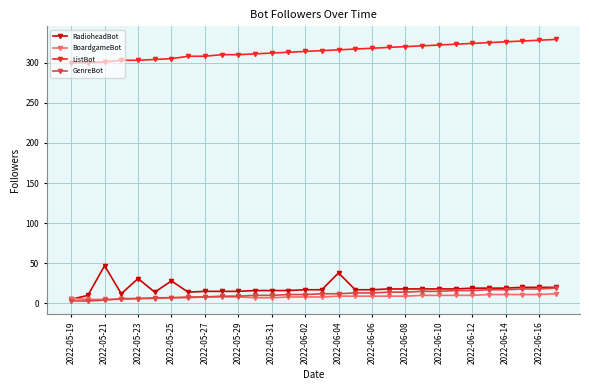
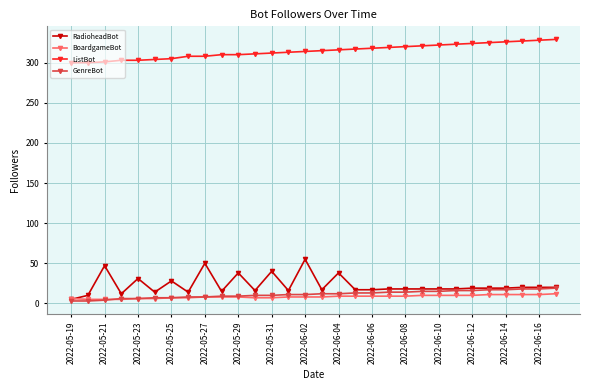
RadioheadBot, 2022-05-27: 20 -> 50
RadioheadBot, 2022-05-29: 20 -> 40
RadioheadBot, 2022-05-31: 20 -> 40
RadioheadBot, 2022-06-02: 20 -> 60
